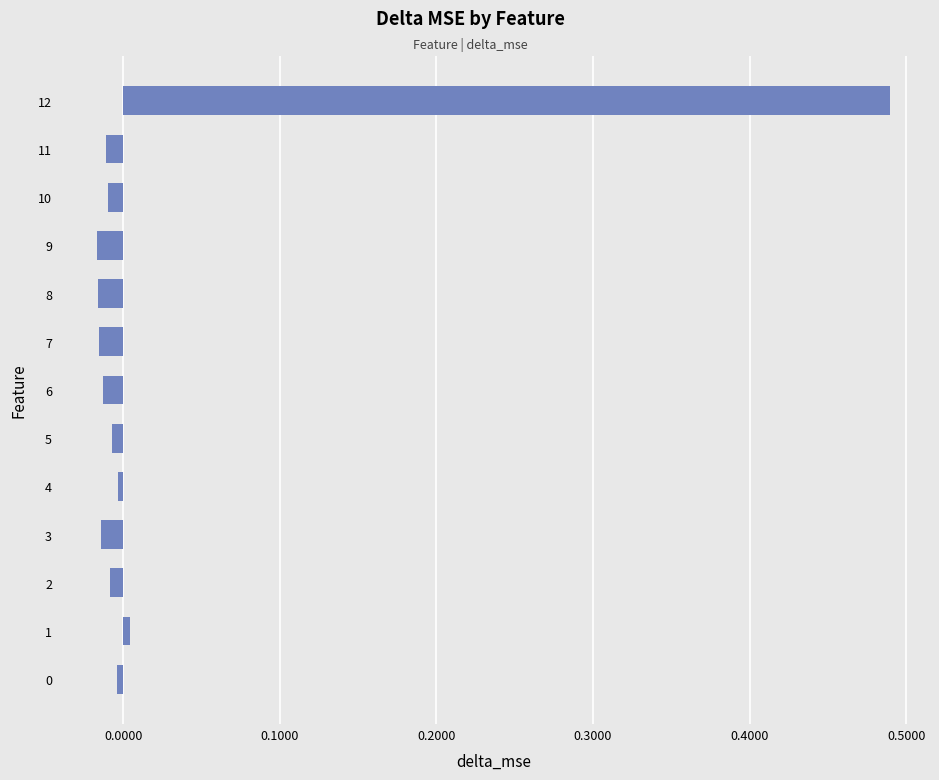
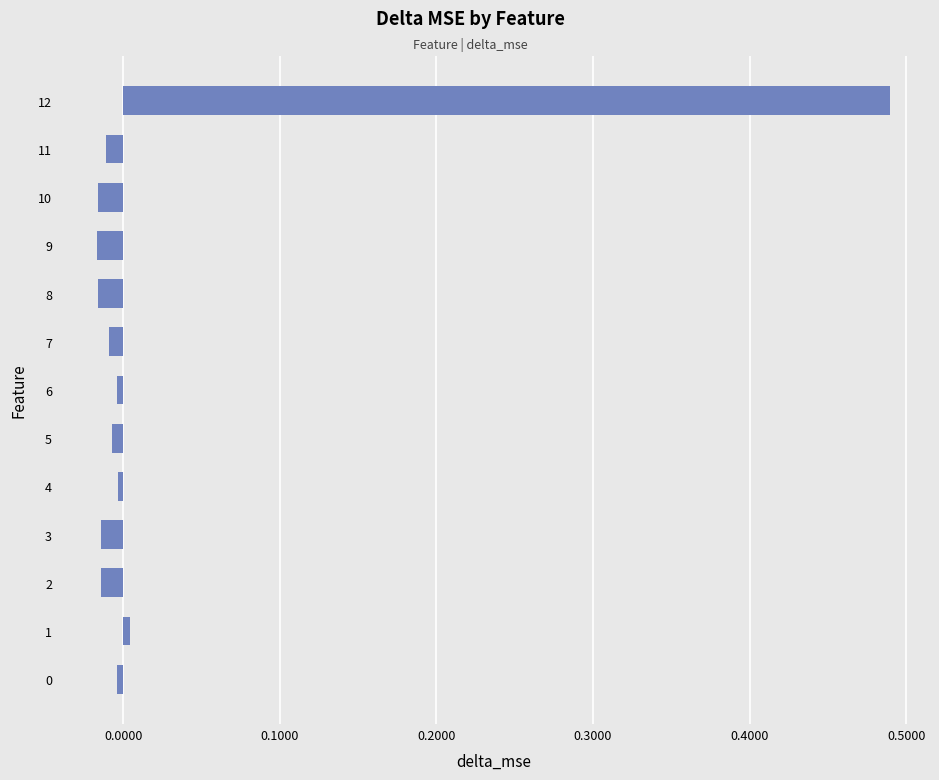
10: -0.009 -> -0.016
7: -0.015 -> -0.009
6: -0.013 -> -0.004
2: -0.008 -> -0.014
